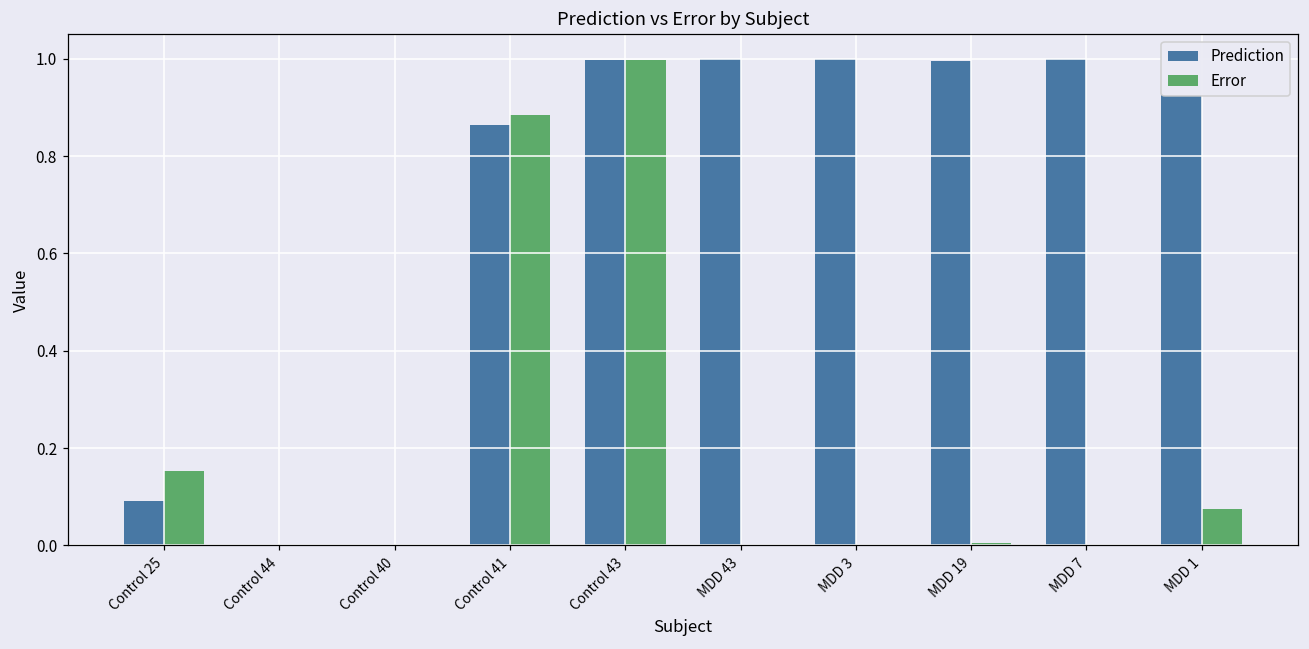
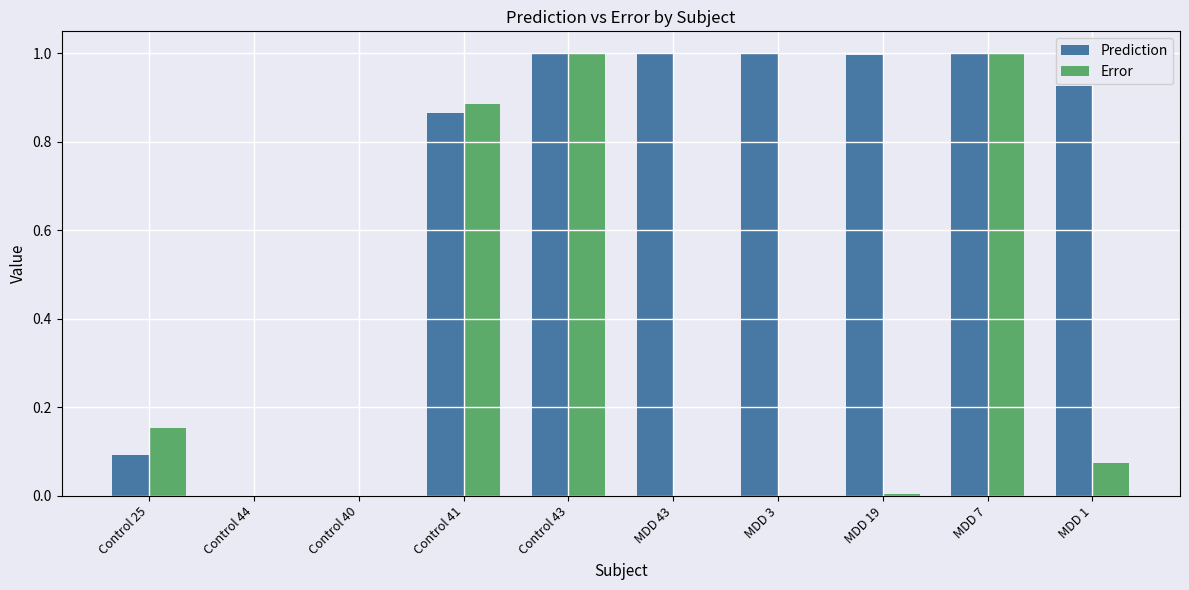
Error, MDD 7: 0 -> 1
